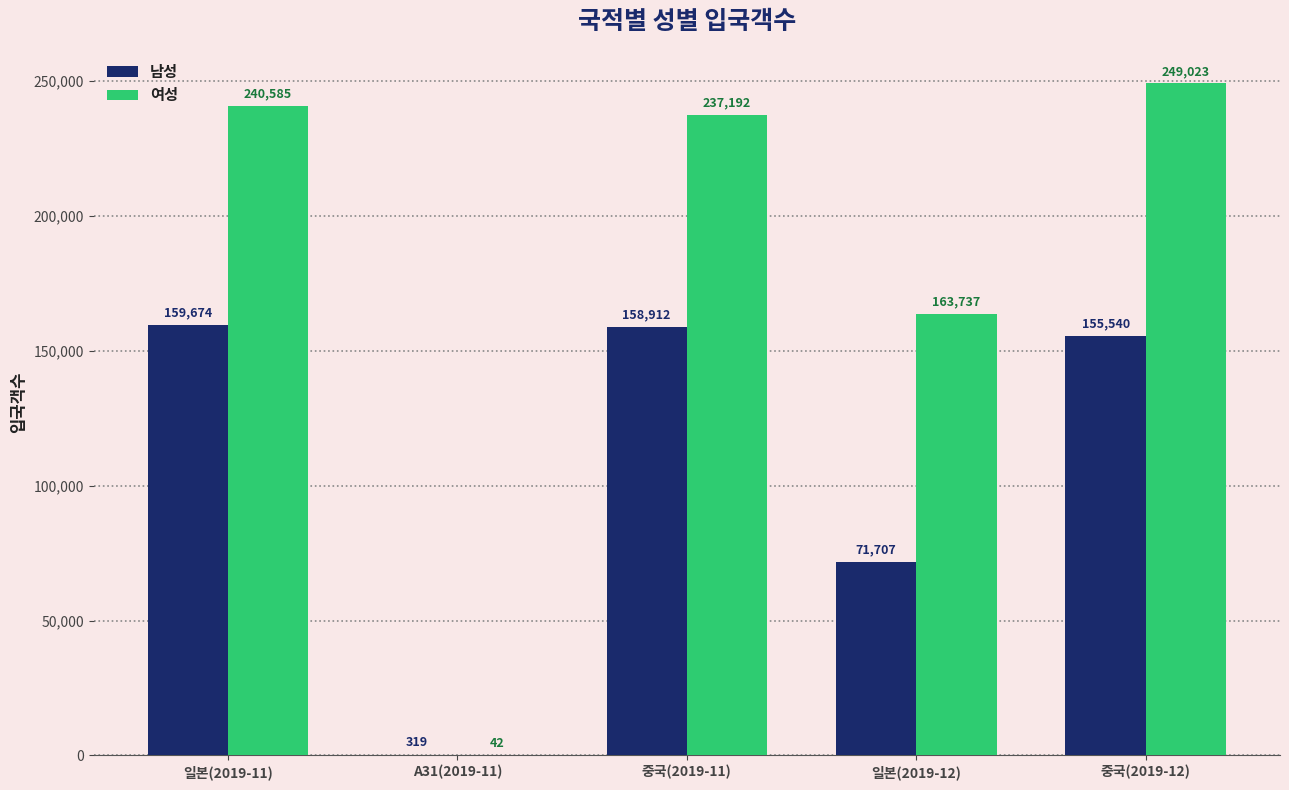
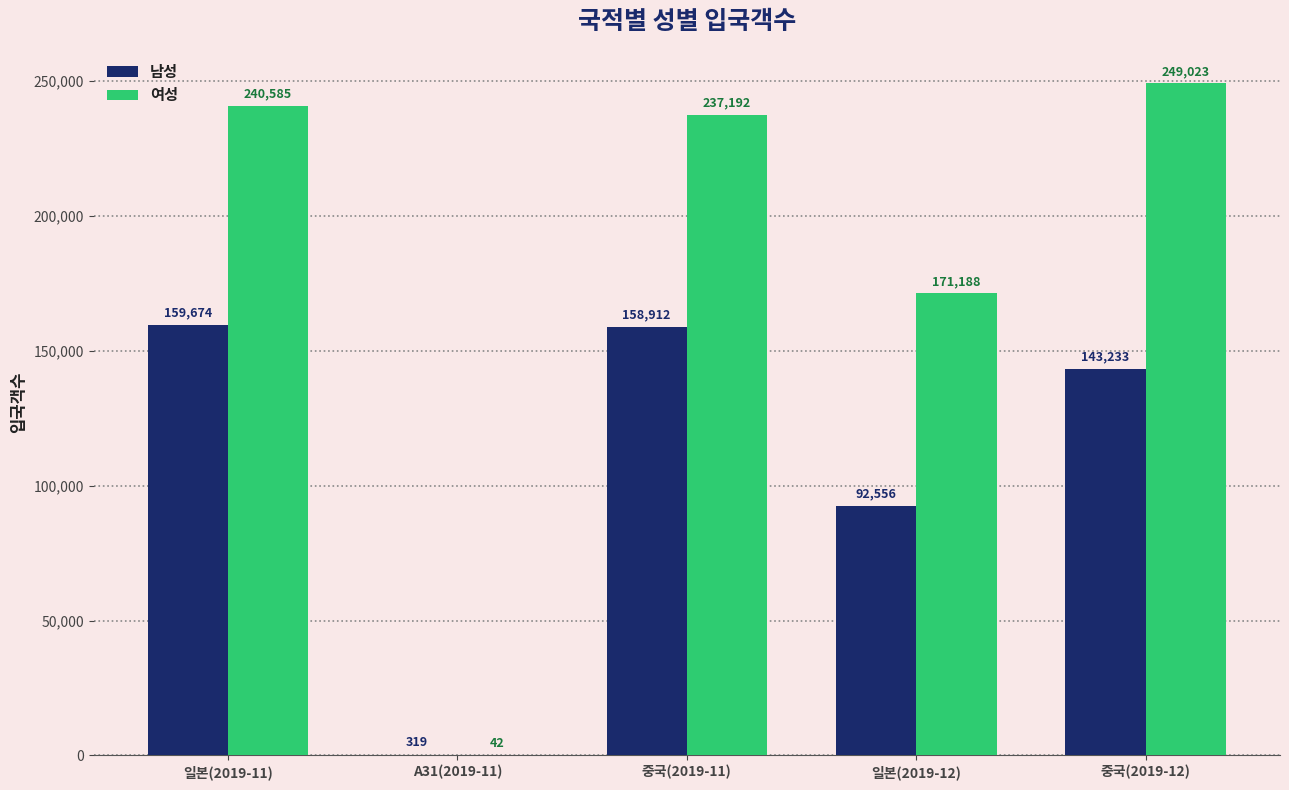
남성, 일본(2019-12): 71,707 -> 92,556
여성, 일본(2019-12): 163,737 -> 171,188
남성, 중국(2019-12): 155,540 -> 143,233
